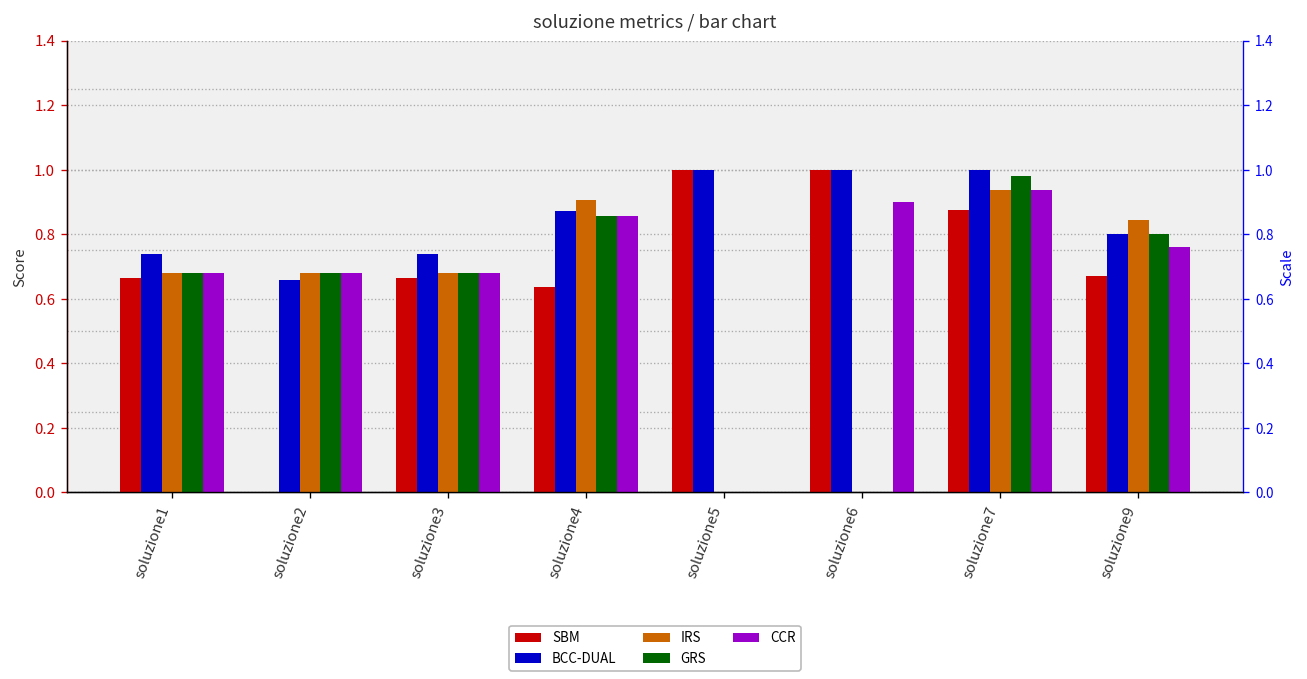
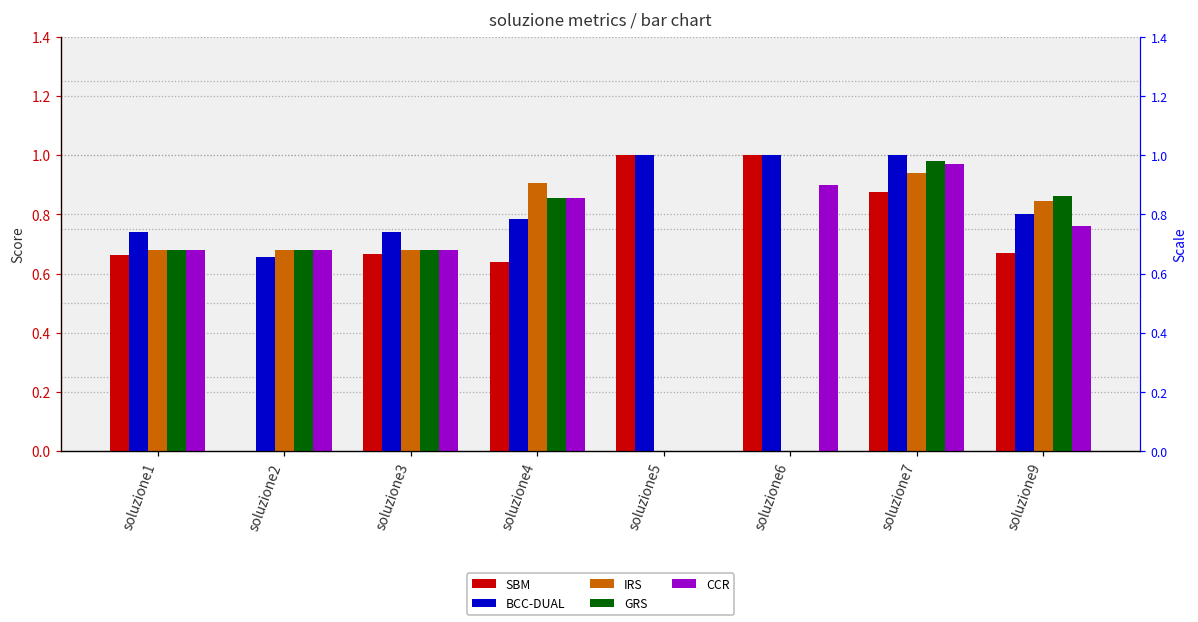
BCC-DUAL, soluzione4: 0.87 -> 0.78
CCR, soluzione7: 0.94 -> 0.97
GRS, soluzione9: 0.80 -> 0.86
